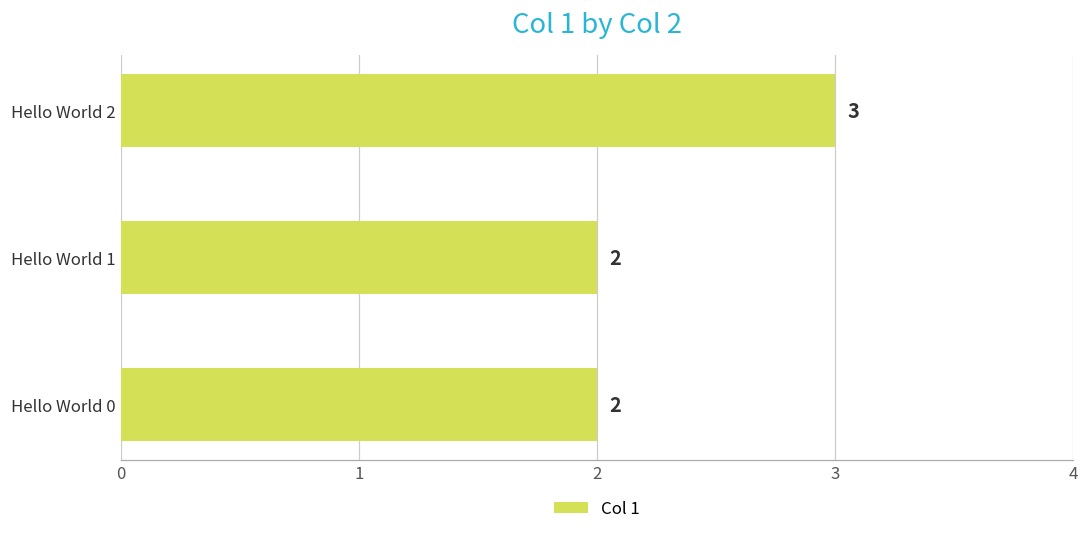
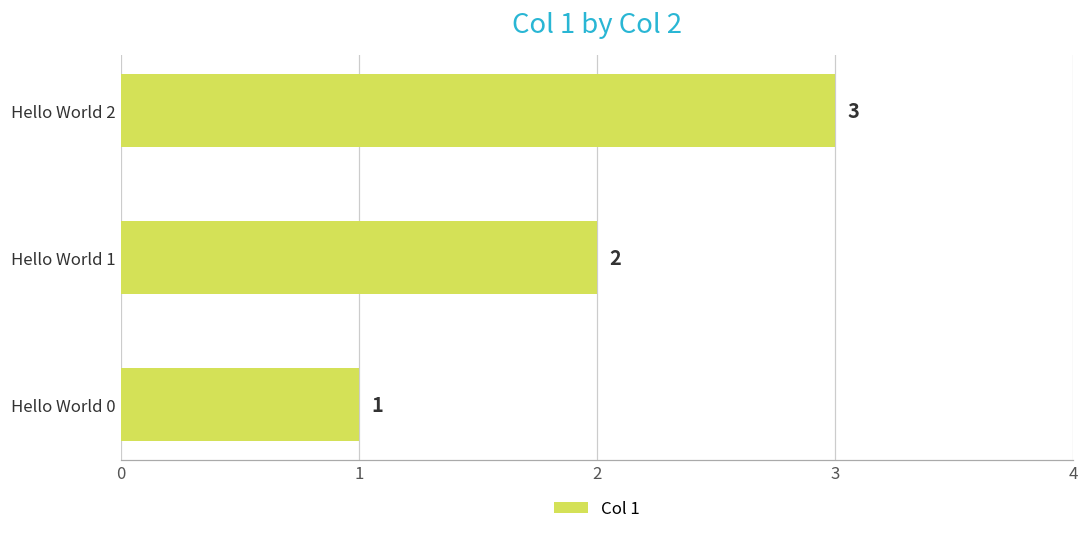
Hello World 0: 2 -> 1
